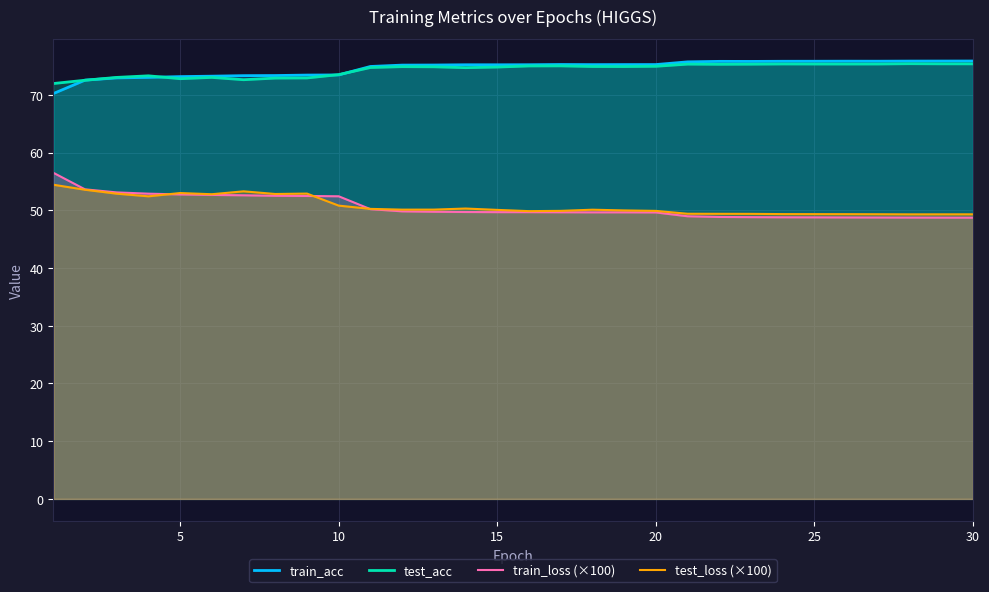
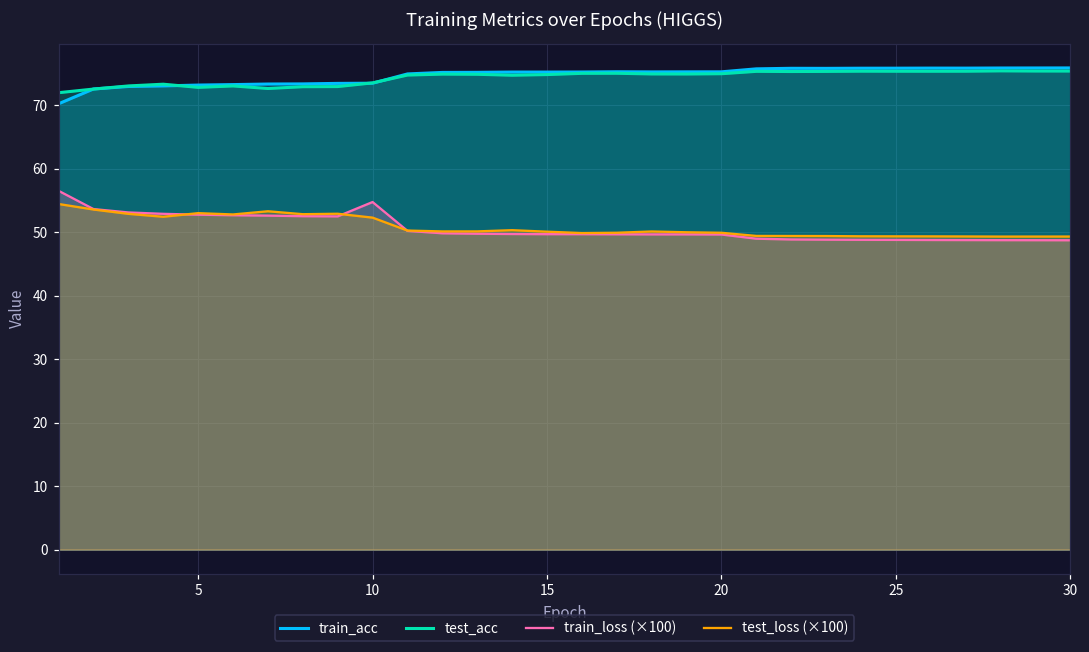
train_loss (×100), 10: 52 -> 55
test_loss (×100), 10: 51 -> 52
